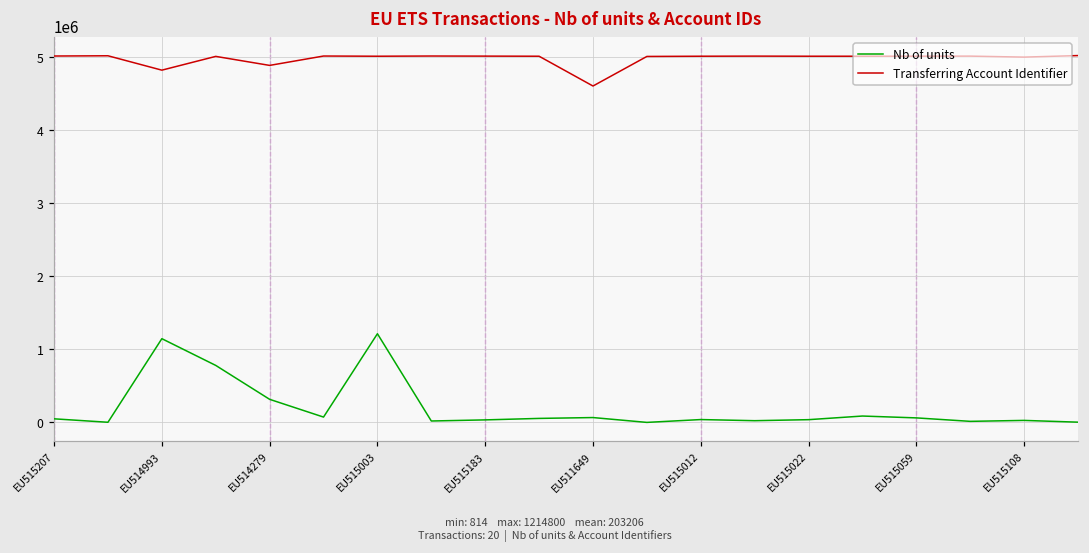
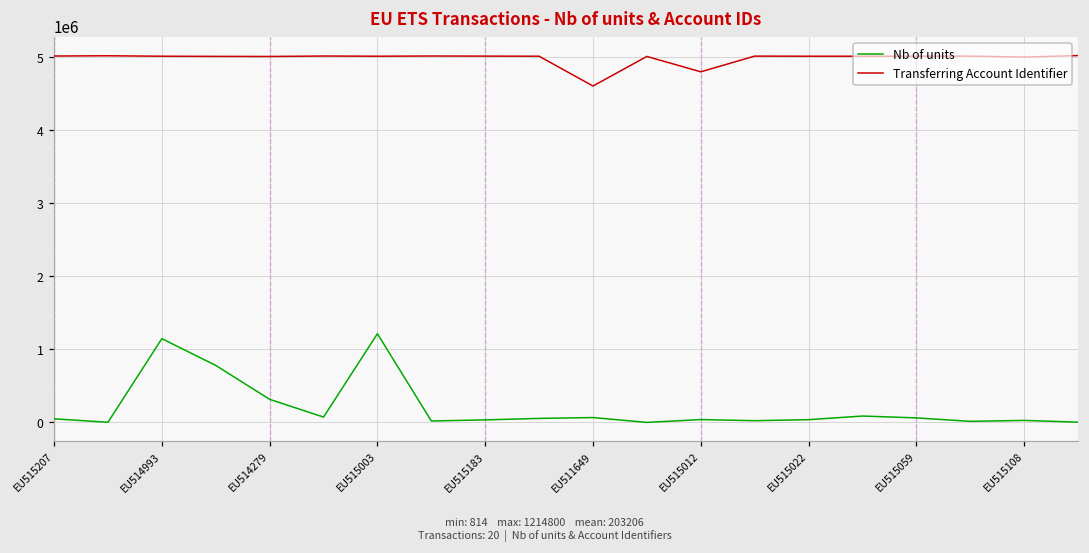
Transferring Account Identifier, EU514993: 4800000 -> 5000000
Transferring Account Identifier, EU514279: 4900000 -> 5000000
Transferring Account Identifier, EU515012: 5000000 -> 4800000
